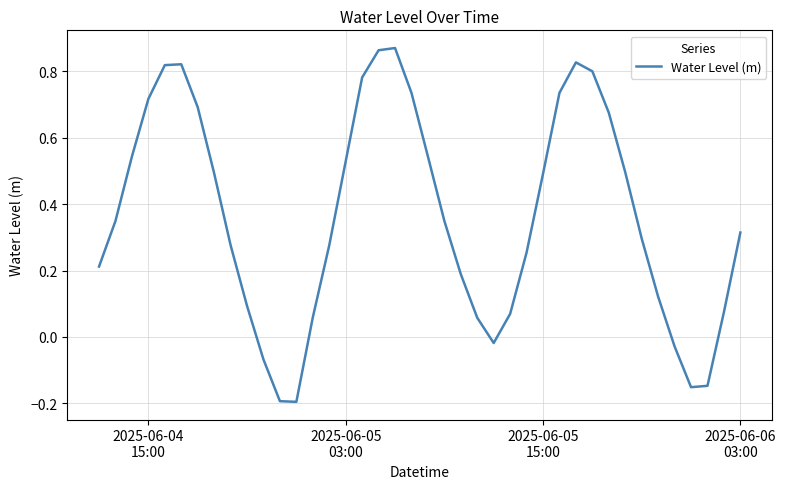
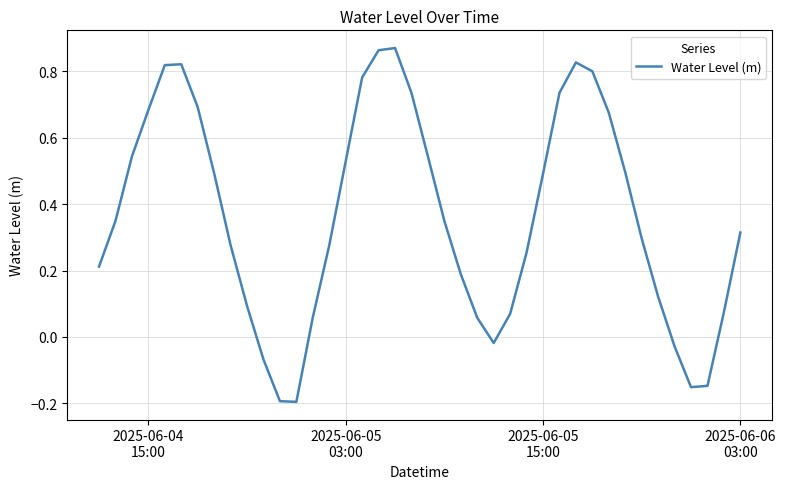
2025-06-04 15:00: 0.72 -> 0.68
